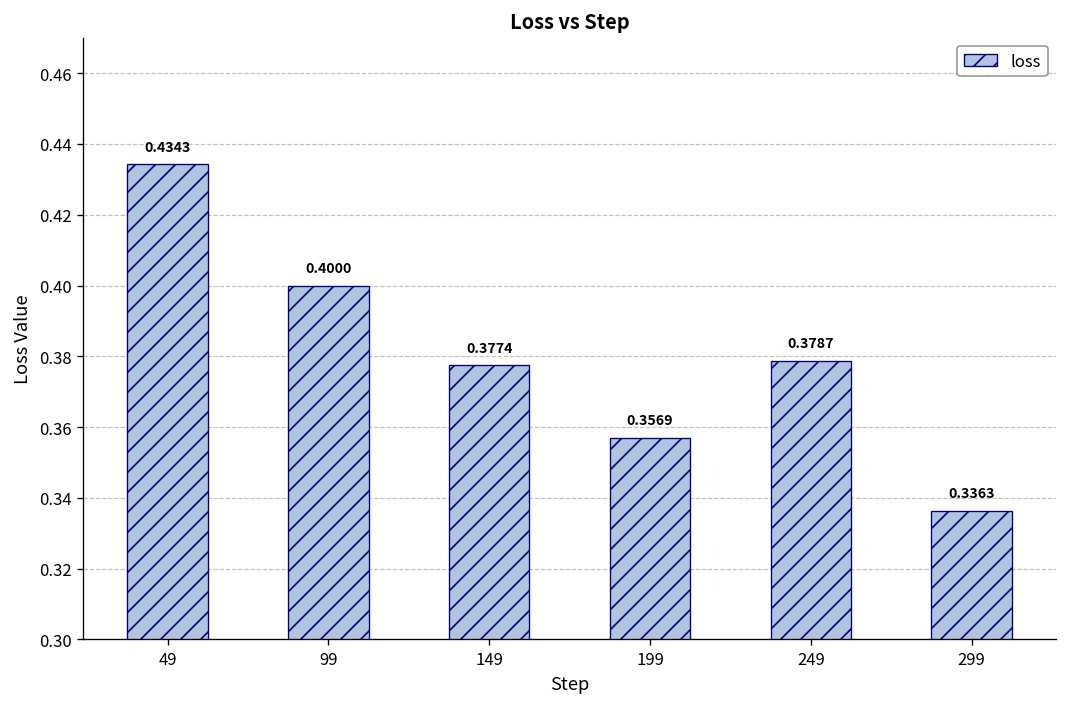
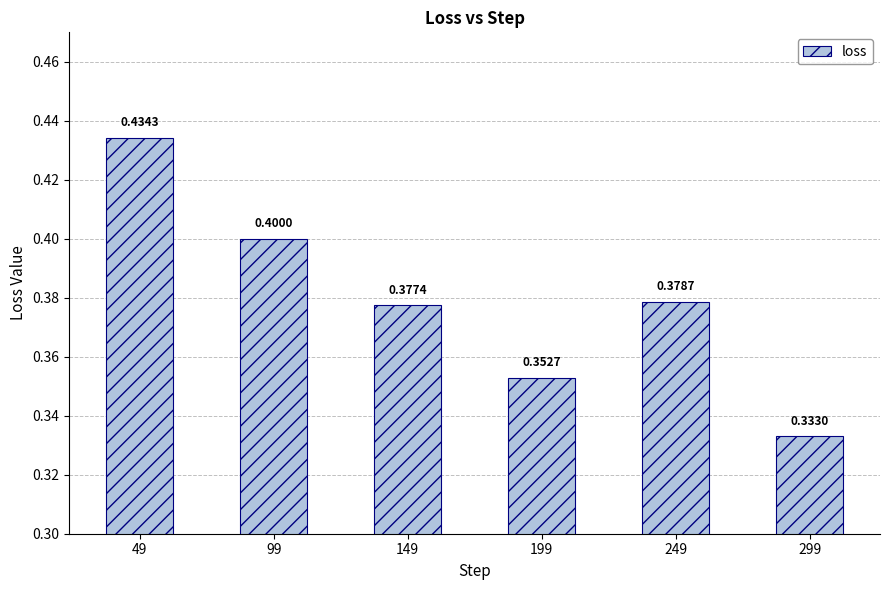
199: 0.3569 -> 0.3527
299: 0.3363 -> 0.3330
